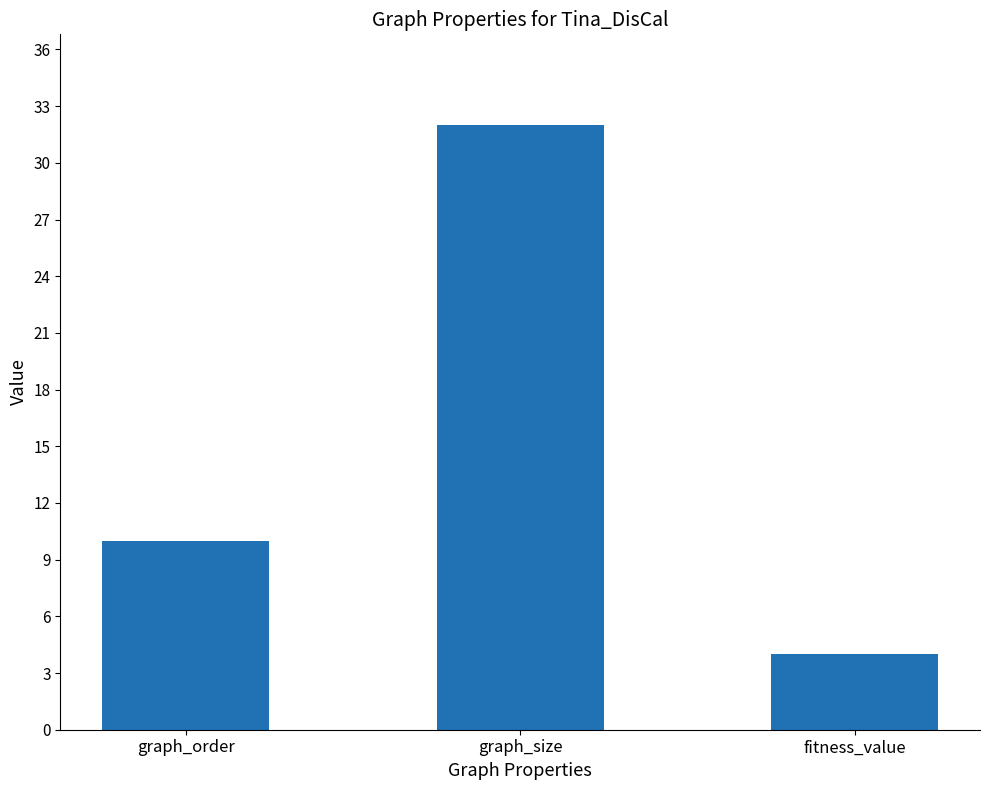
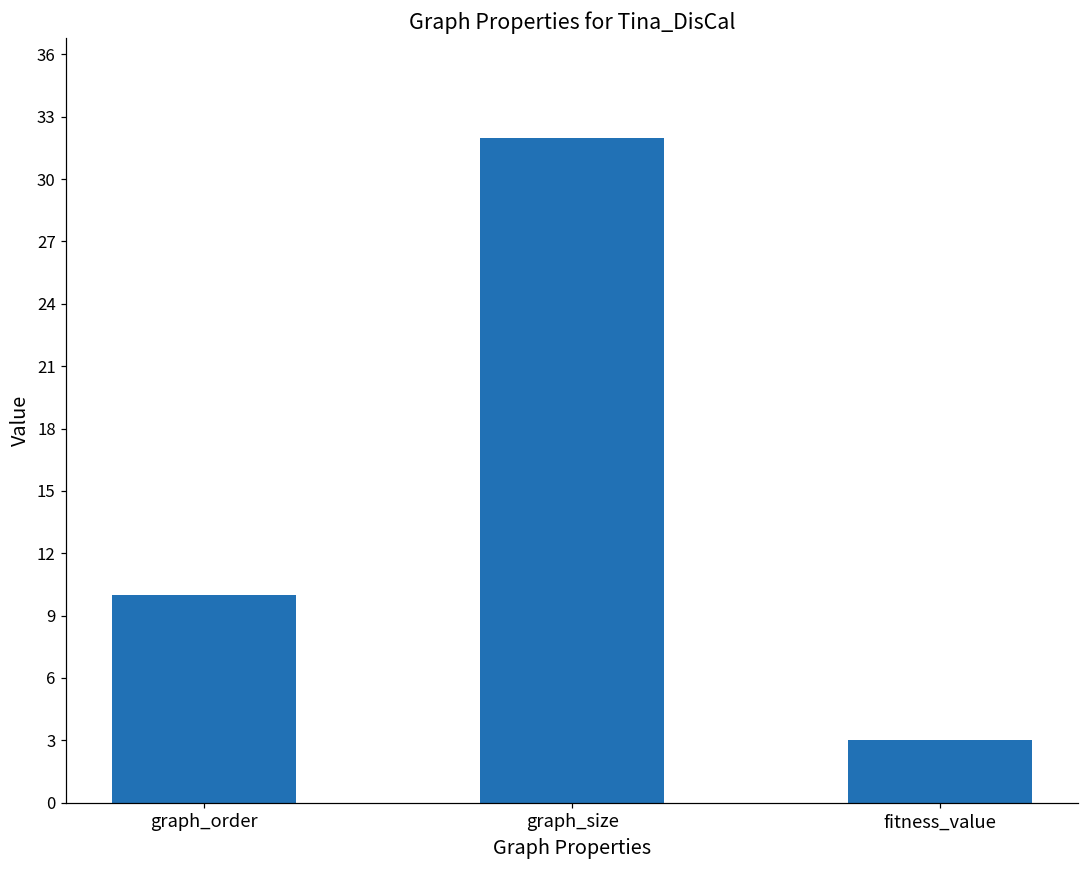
fitness_value: 4 -> 3
